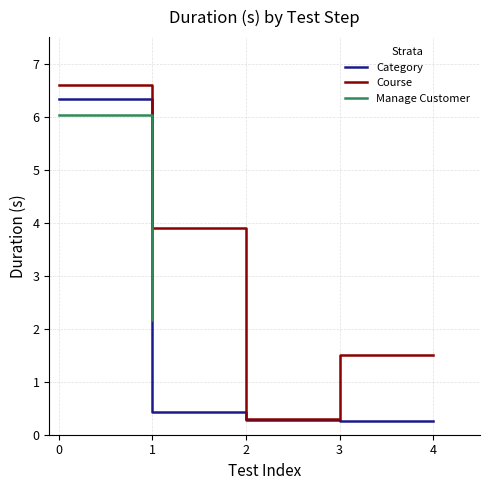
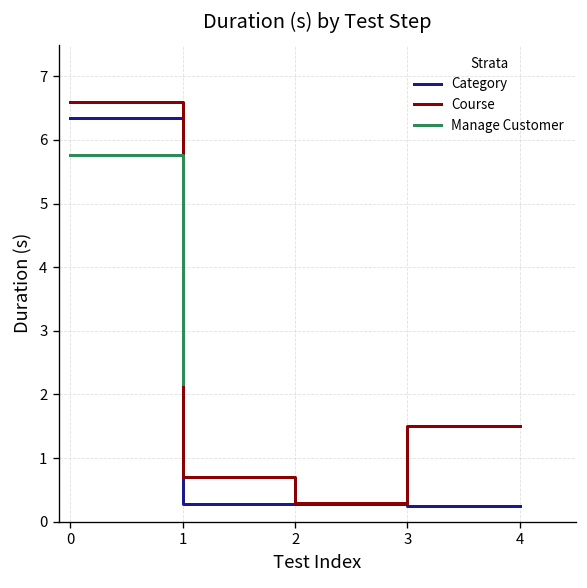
Manage Customer, 0: 6.0 -> 5.8
Category, 1: 0.4 -> 0.3
Course, 1: 3.9 -> 0.7
